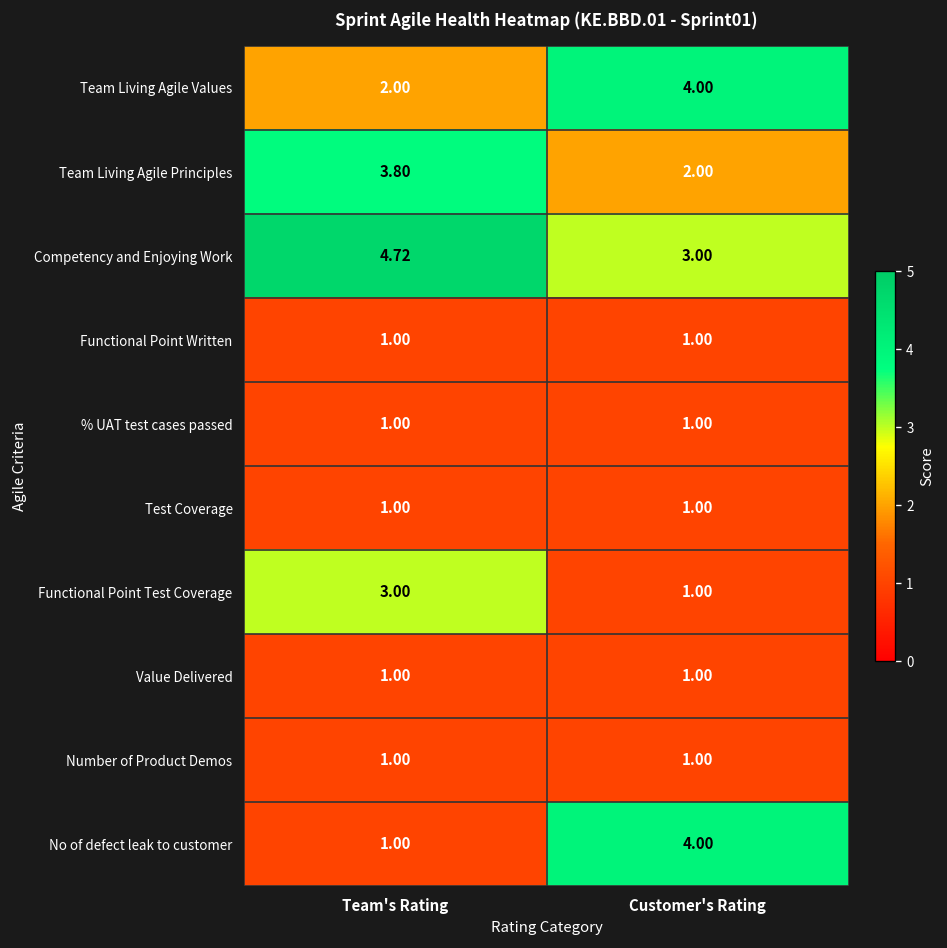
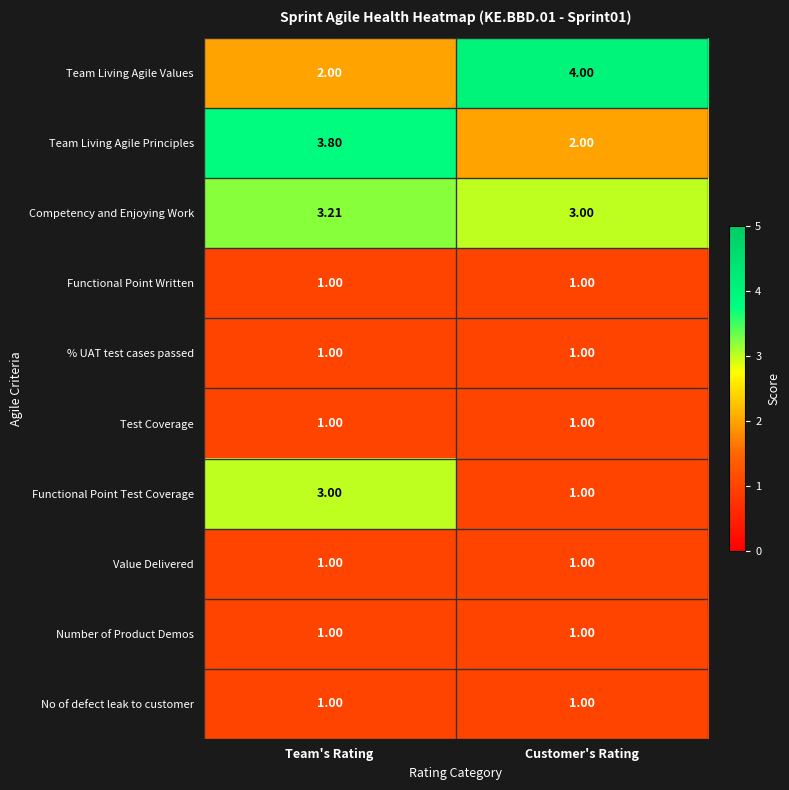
Competency and Enjoying Work, Team's Rating: 4.72 -> 3.21
No of defect leak to customer, Customer's Rating: 4.00 -> 1.00
